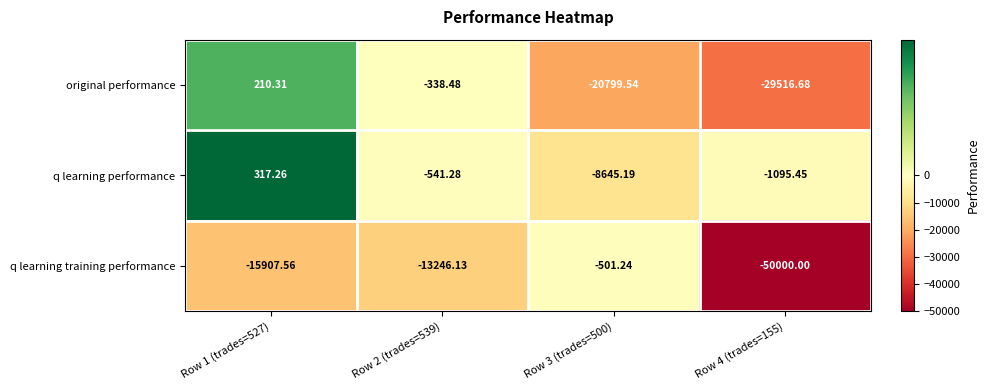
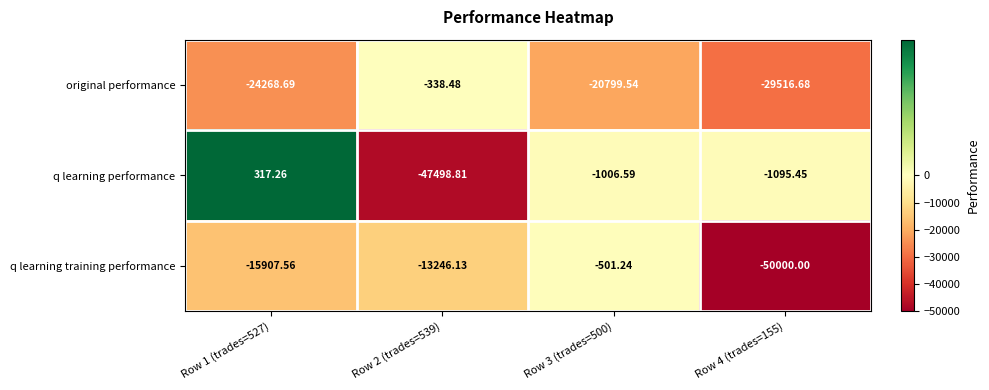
original performance, Row 1 (trades=527): 210.31 -> -24268.69
q learning performance, Row 2 (trades=539): -541.28 -> -47498.81
q learning performance, Row 3 (trades=500): -8645.19 -> -1006.59
